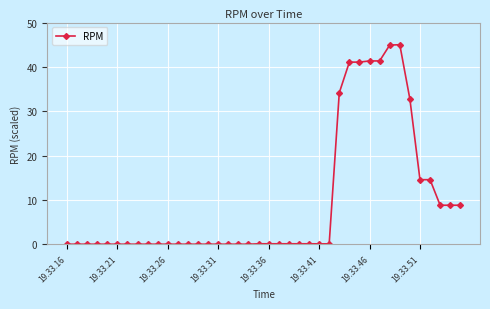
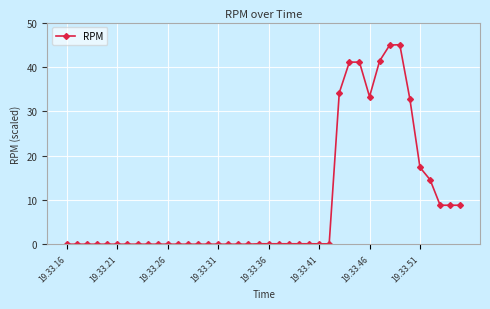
19.33.46: 41 -> 33
19.33.51: 15 -> 17
